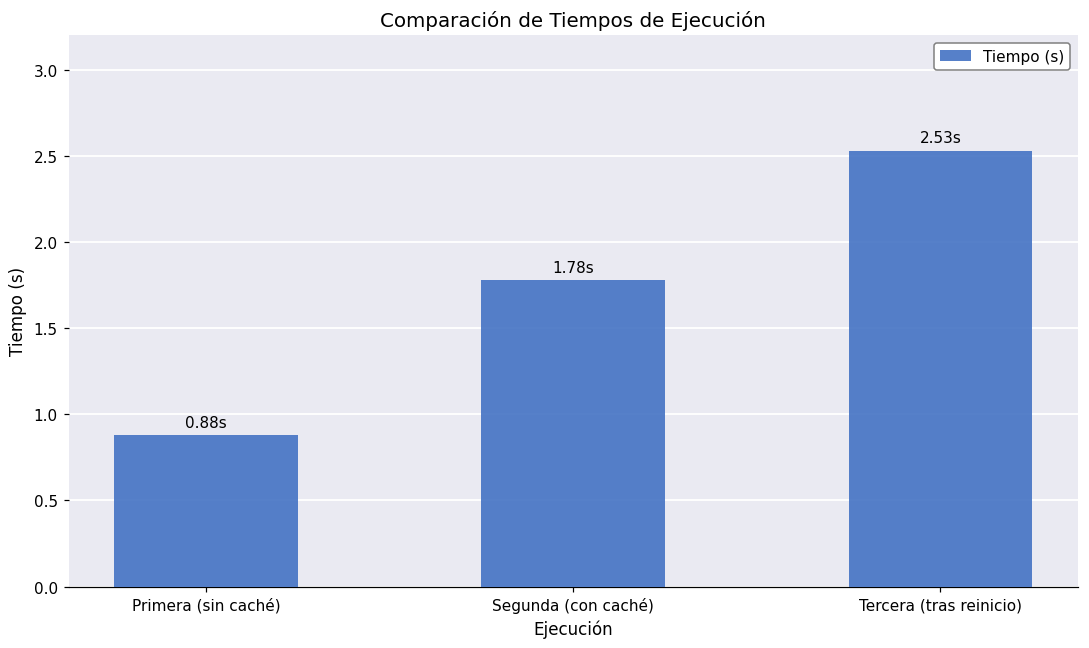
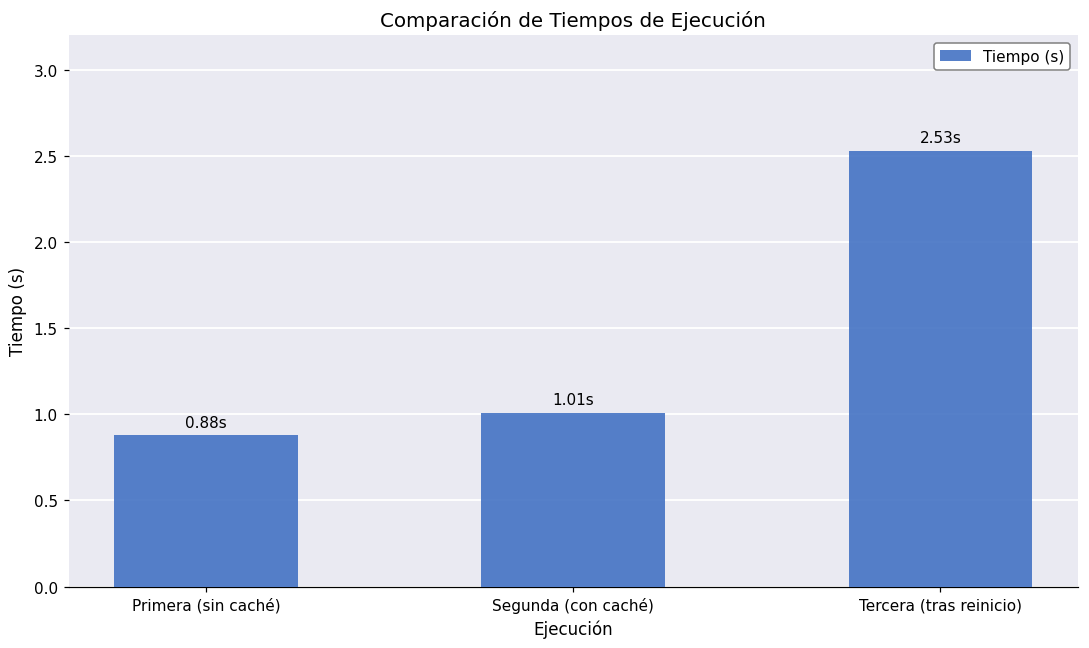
Segunda (con caché): 1.78s -> 1.01s
